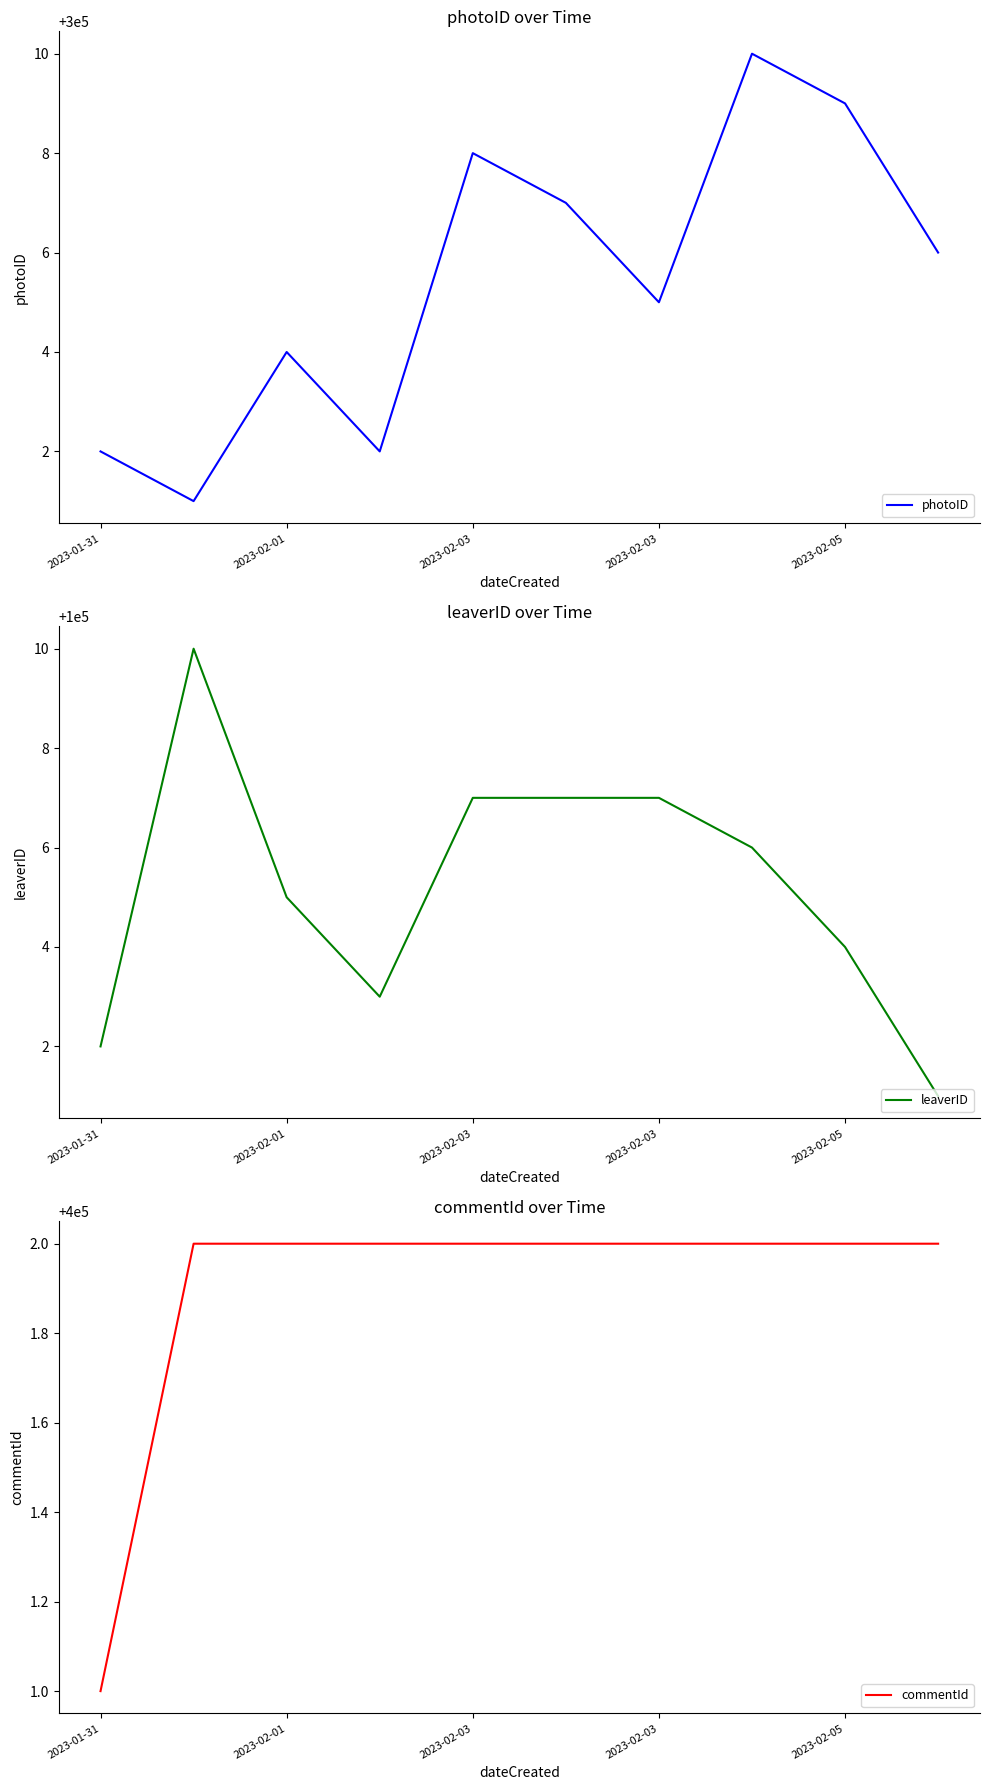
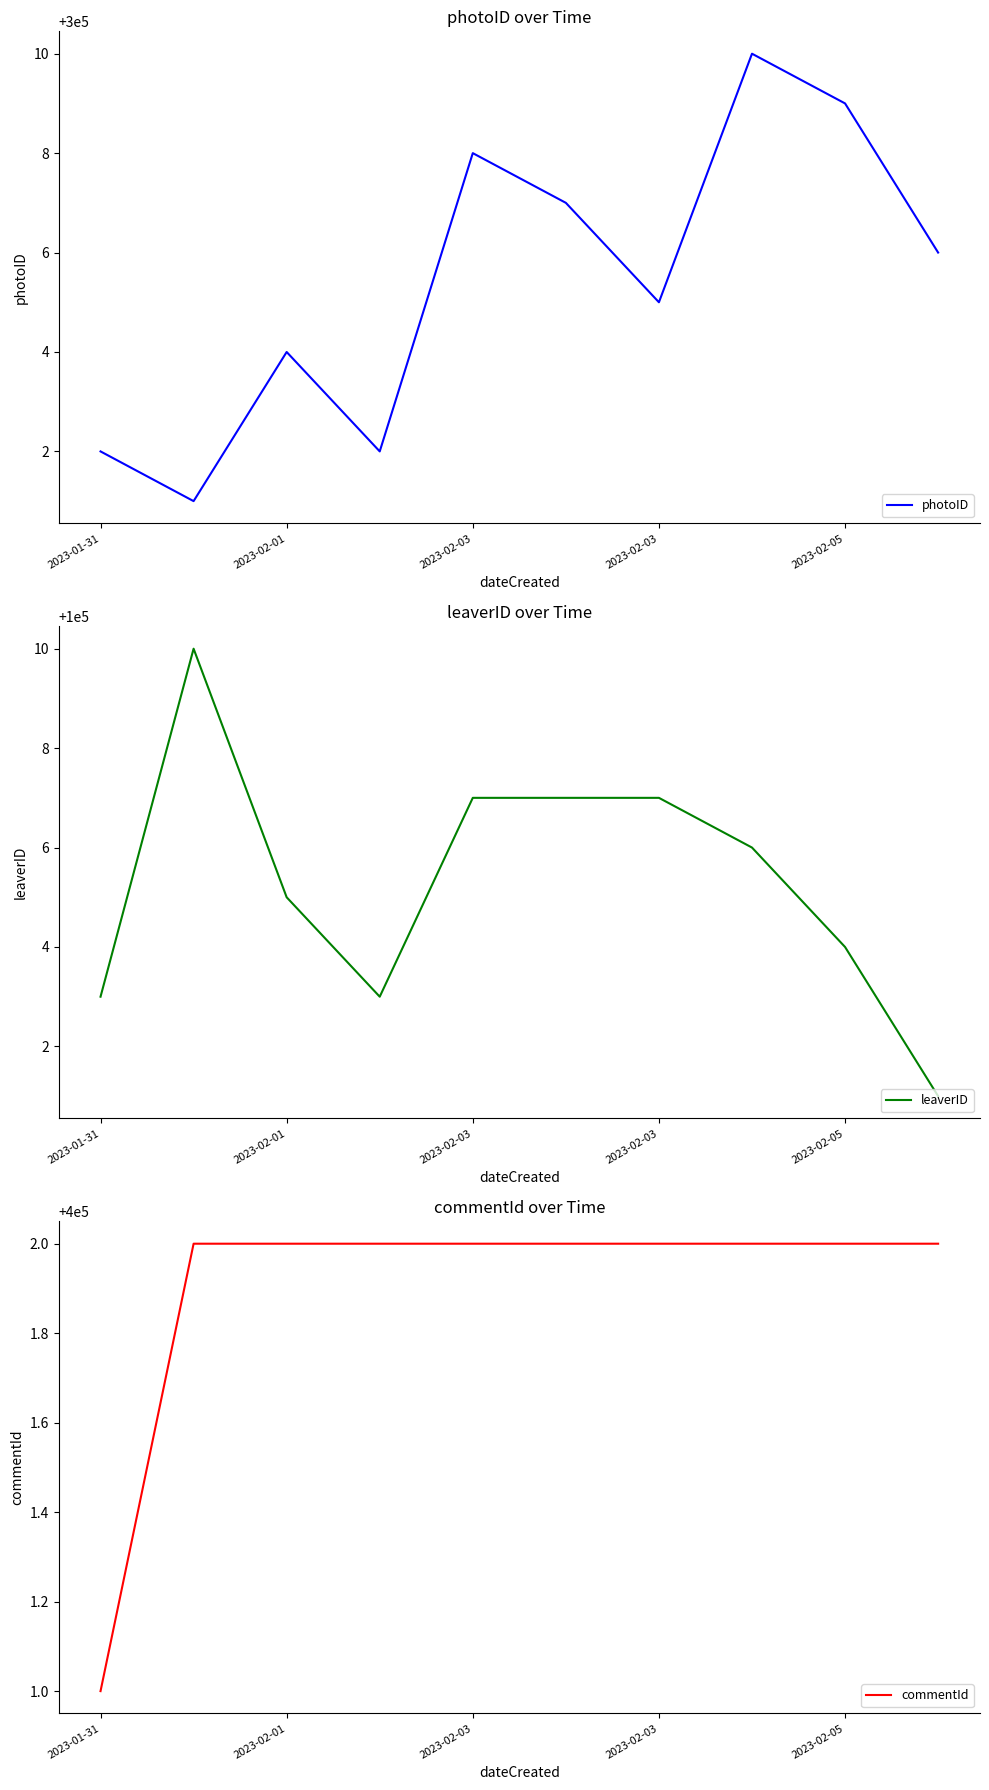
leaverID over Time, 2023-01-31: 100002 -> 100003
